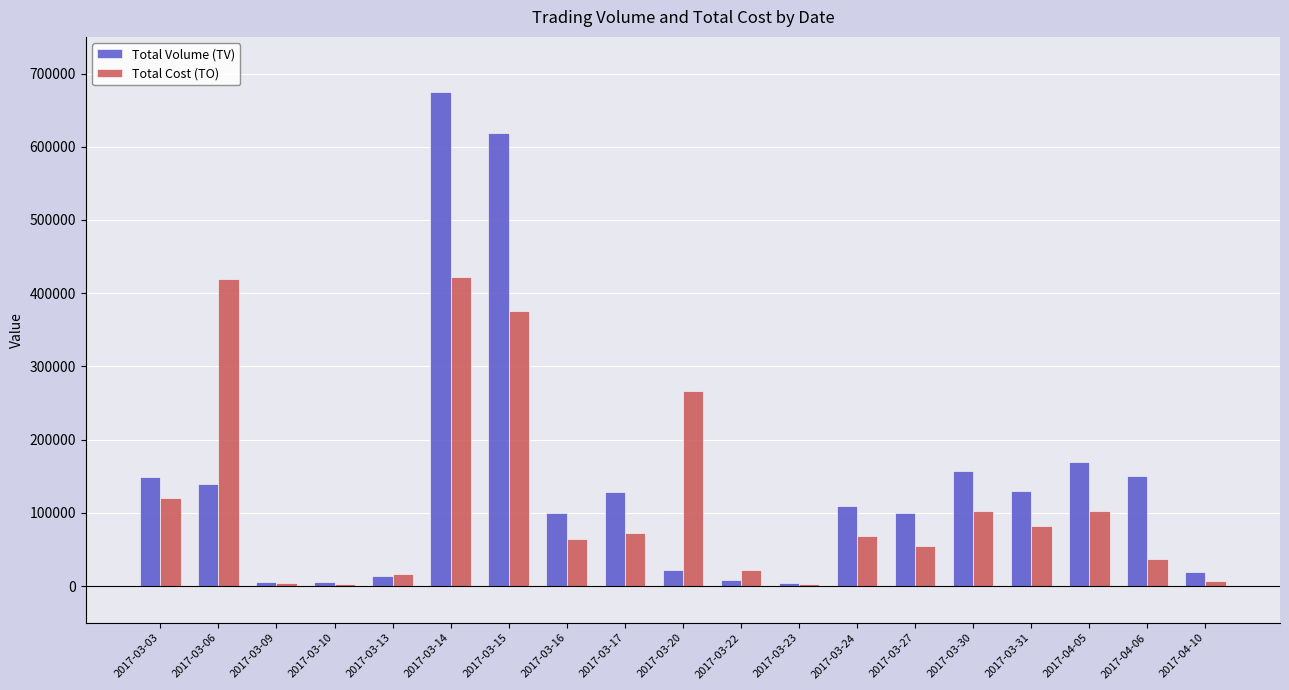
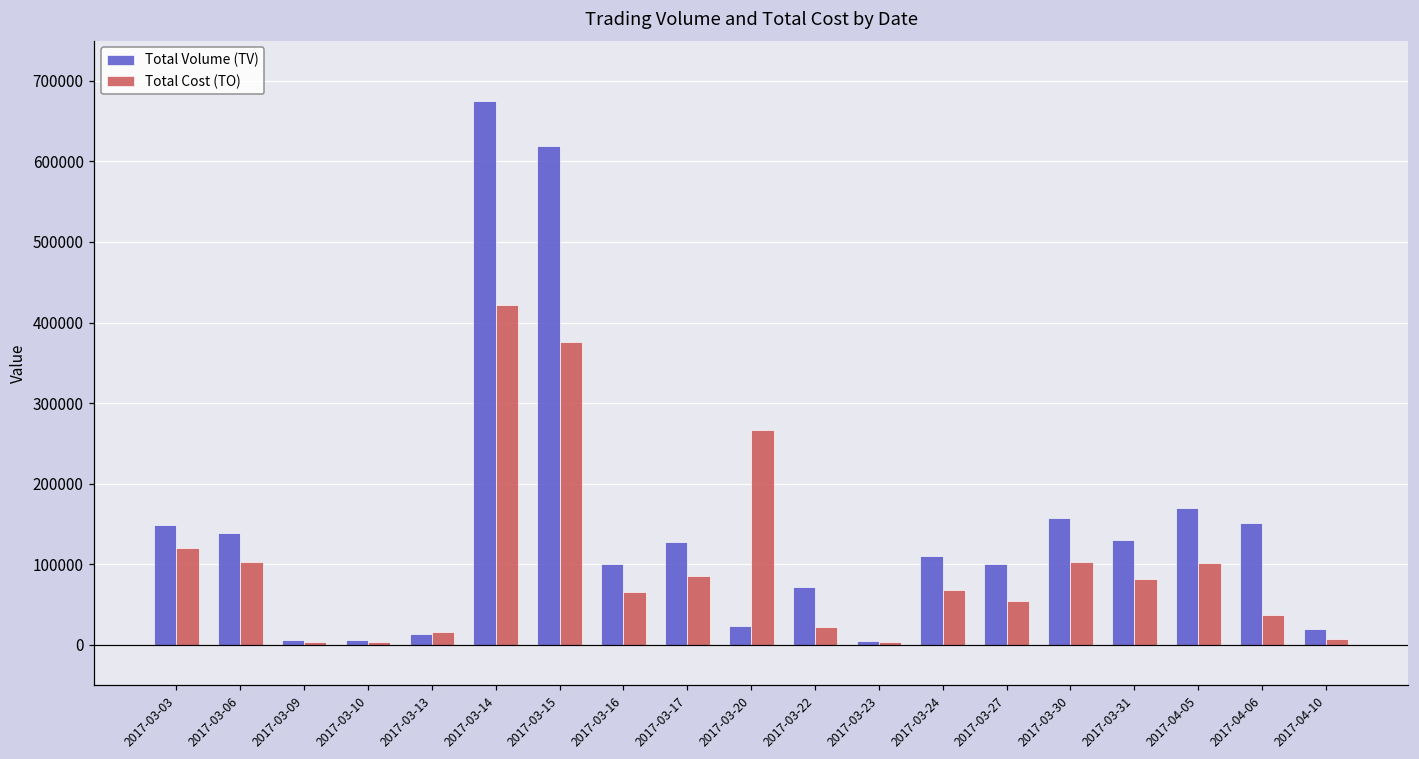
Total Cost (TO), 2017-03-06: 420000 -> 100000
Total Cost (TO), 2017-03-17: 70000 -> 90000
Total Volume (TV), 2017-03-22: 10000 -> 70000
